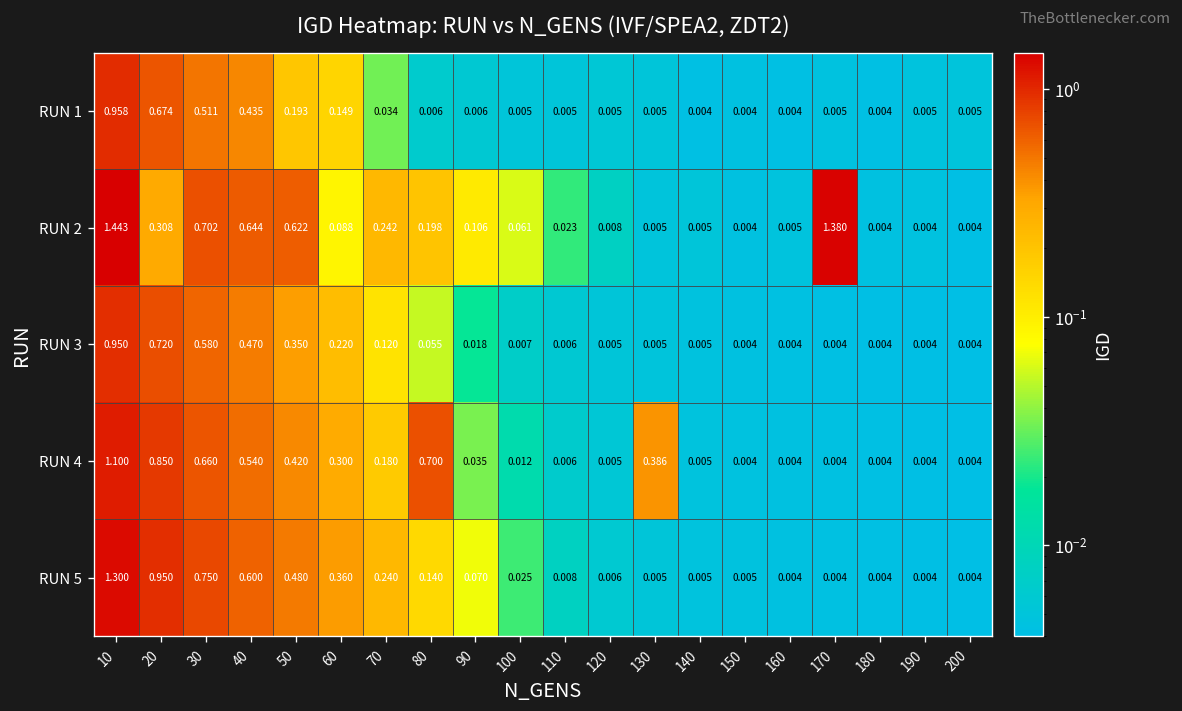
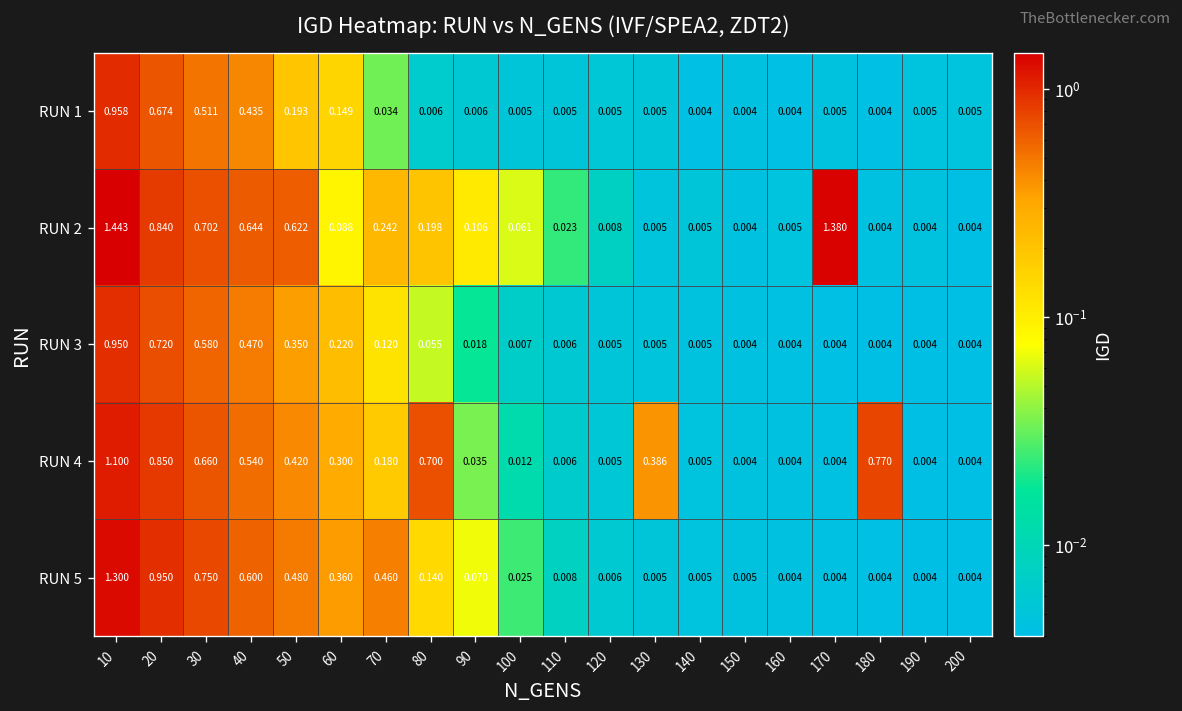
RUN 2, 20: 0.308 -> 0.840
RUN 4, 180: 0.004 -> 0.770
RUN 5, 70: 0.240 -> 0.460
